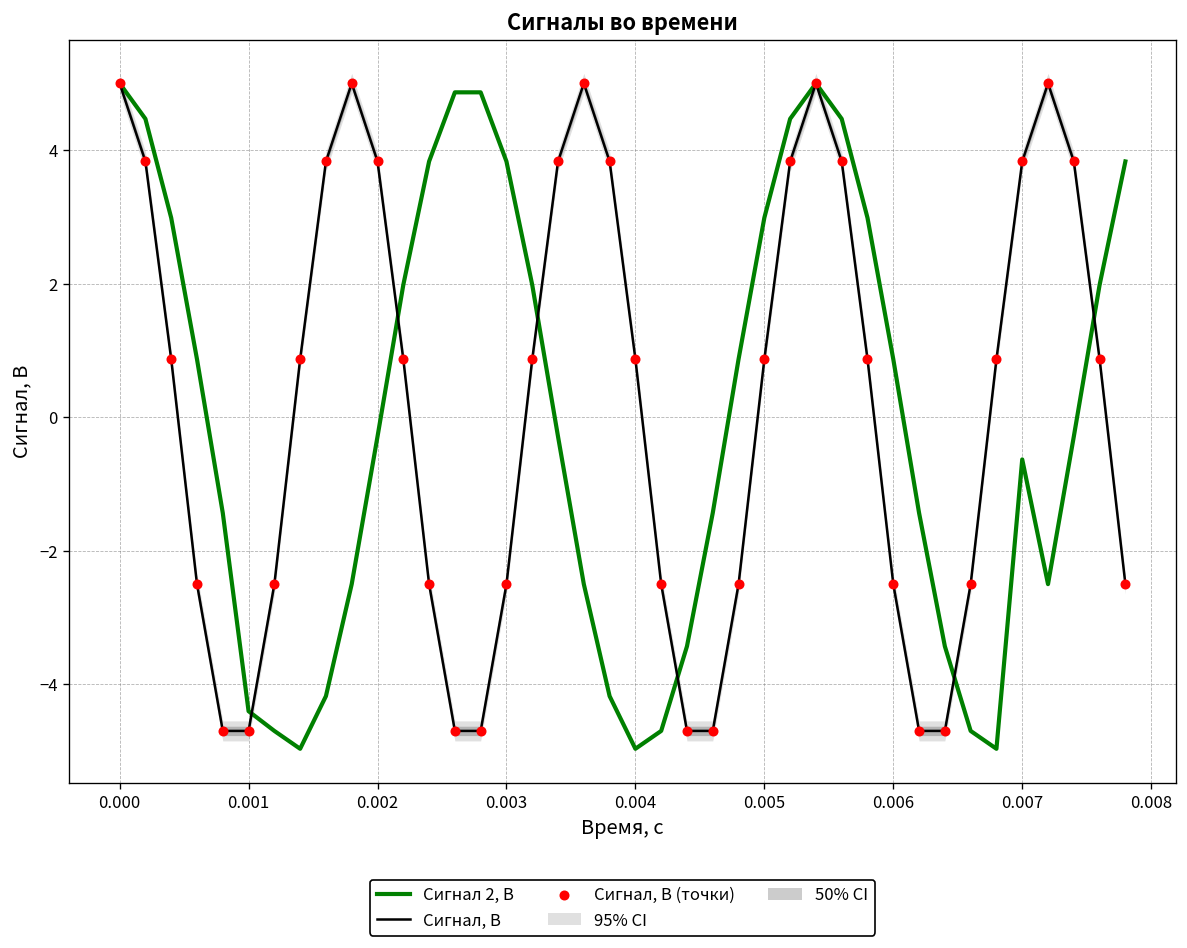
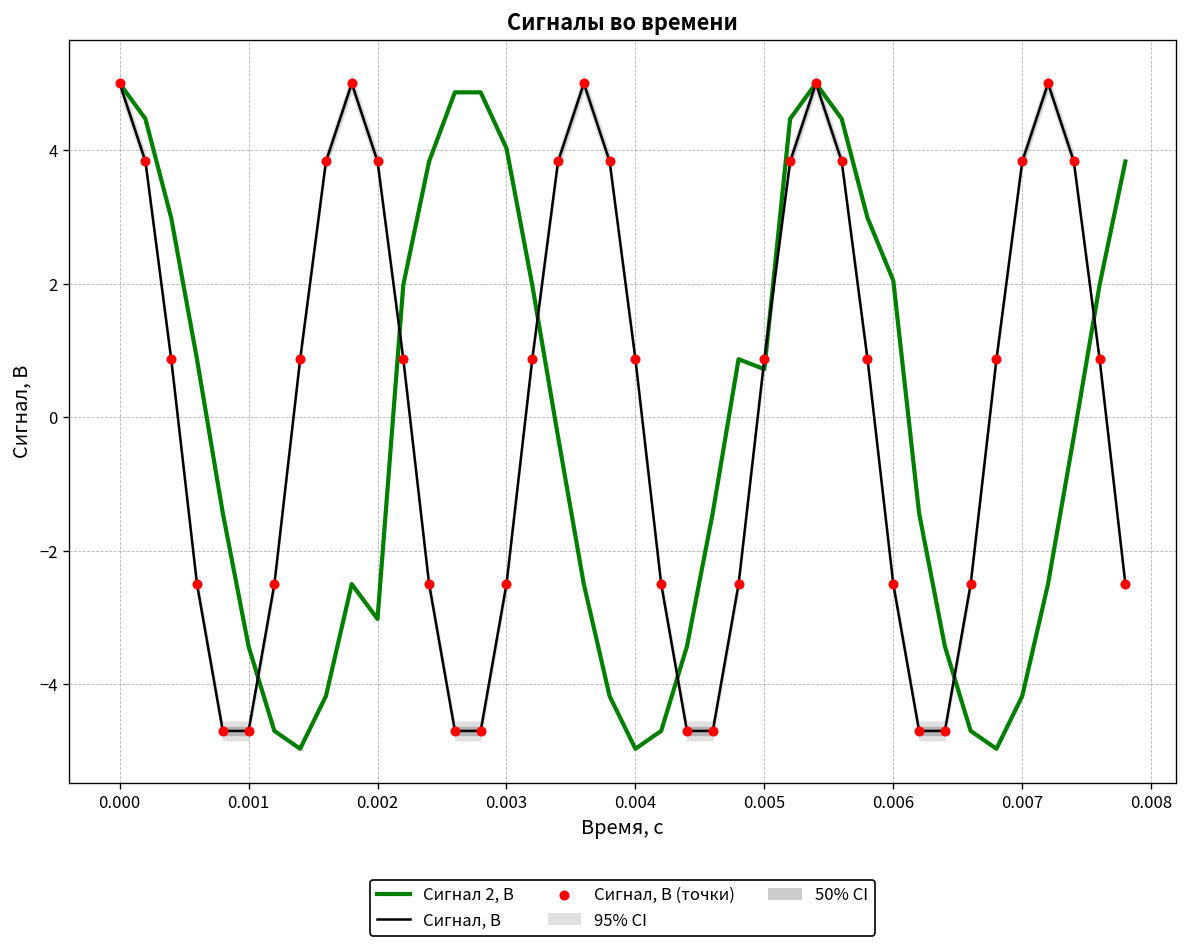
Сигнал 2, В, 0.001: -4.4 -> -3.4
Сигнал 2, В, 0.002: -0.3 -> -3.0
Сигнал 2, В, 0.003: 3.8 -> 4.0
Сигнал 2, В, 0.005: 3.0 -> 0.7
Сигнал 2, В, 0.006: 0.9 -> 2.0
Сигнал 2, В, 0.007: -0.6 -> -4.2
